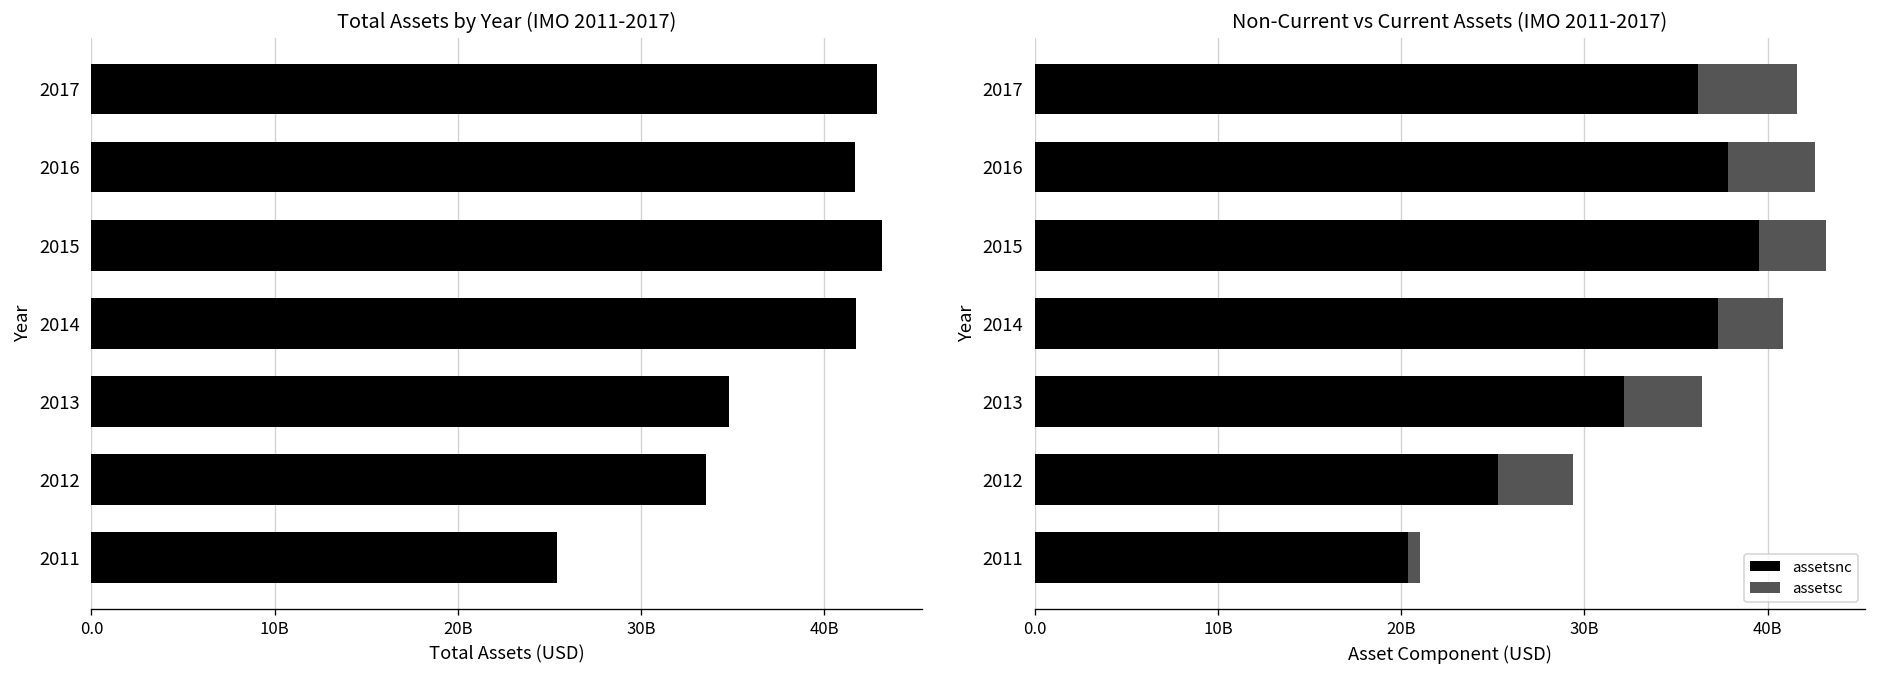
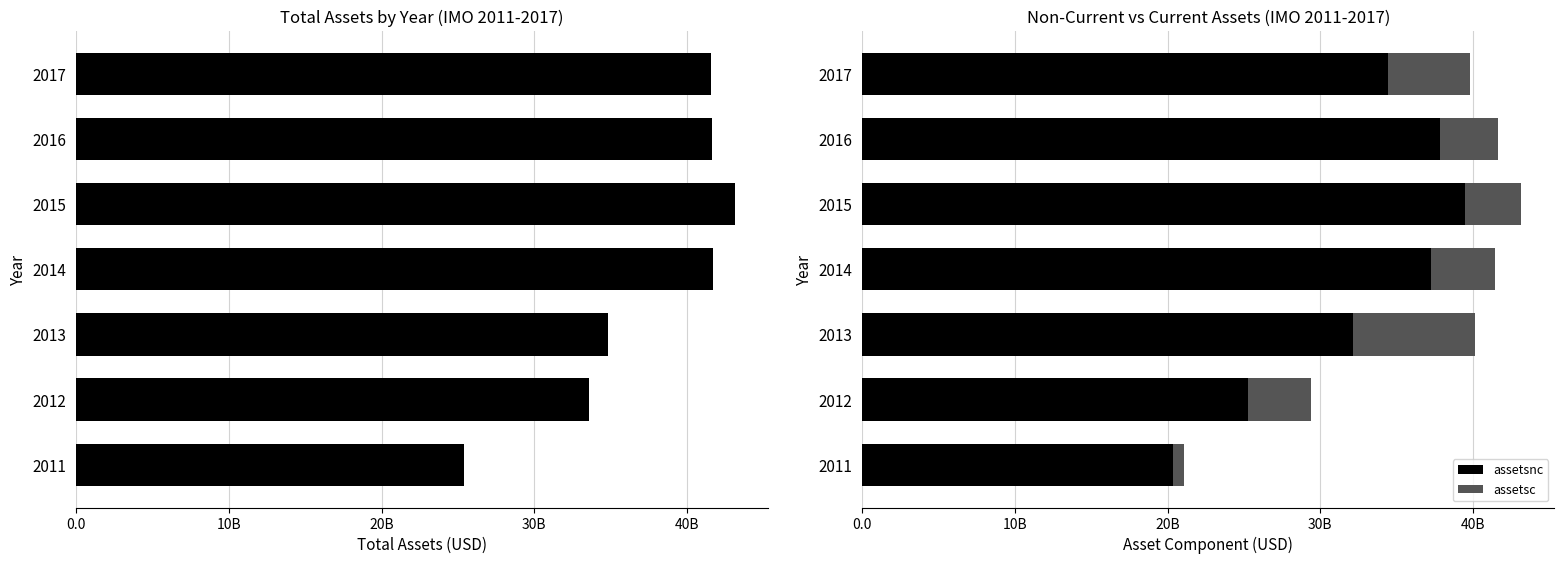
Total Assets by Year (IMO 2011-2017), 2017: 42900000000 -> 41600000000
Non-Current vs Current Assets (IMO 2011-2017), assetsnc, 2017: 36200000000 -> 34400000000
Non-Current vs Current Assets (IMO 2011-2017), assetsc, 2016: 4800000000 -> 3800000000
Non-Current vs Current Assets (IMO 2011-2017), assetsc, 2014: 3600000000 -> 4200000000
Non-Current vs Current Assets (IMO 2011-2017), assetsc, 2013: 4300000000 -> 8000000000
